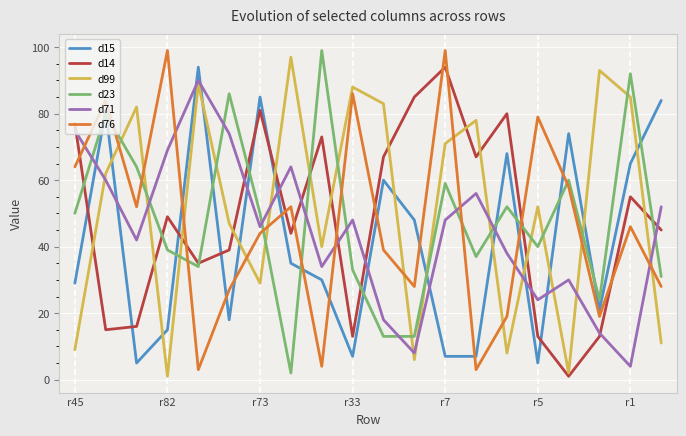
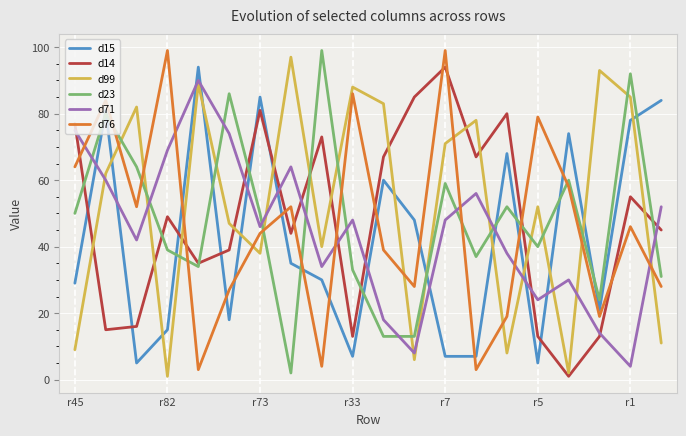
d99, r73: 29 -> 38
d15, r1: 65 -> 78
